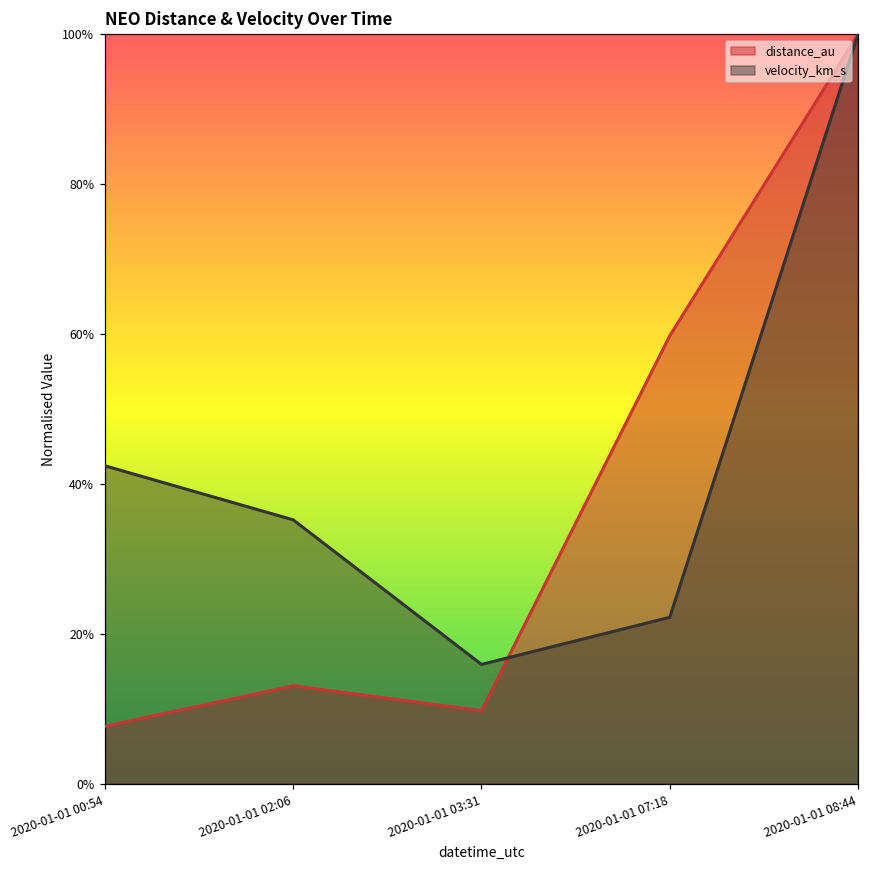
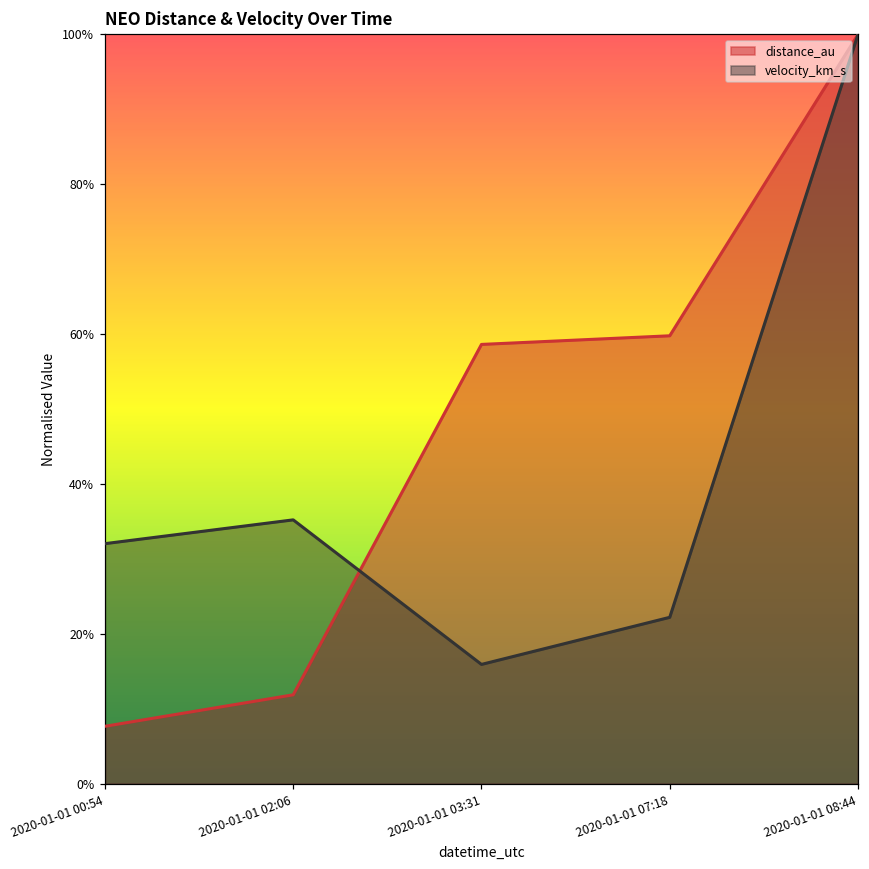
velocity_km_s, 2020-01-01 00:54: 42% -> 32%
distance_au, 2020-01-01 02:06: 13% -> 12%
distance_au, 2020-01-01 03:31: 10% -> 59%
